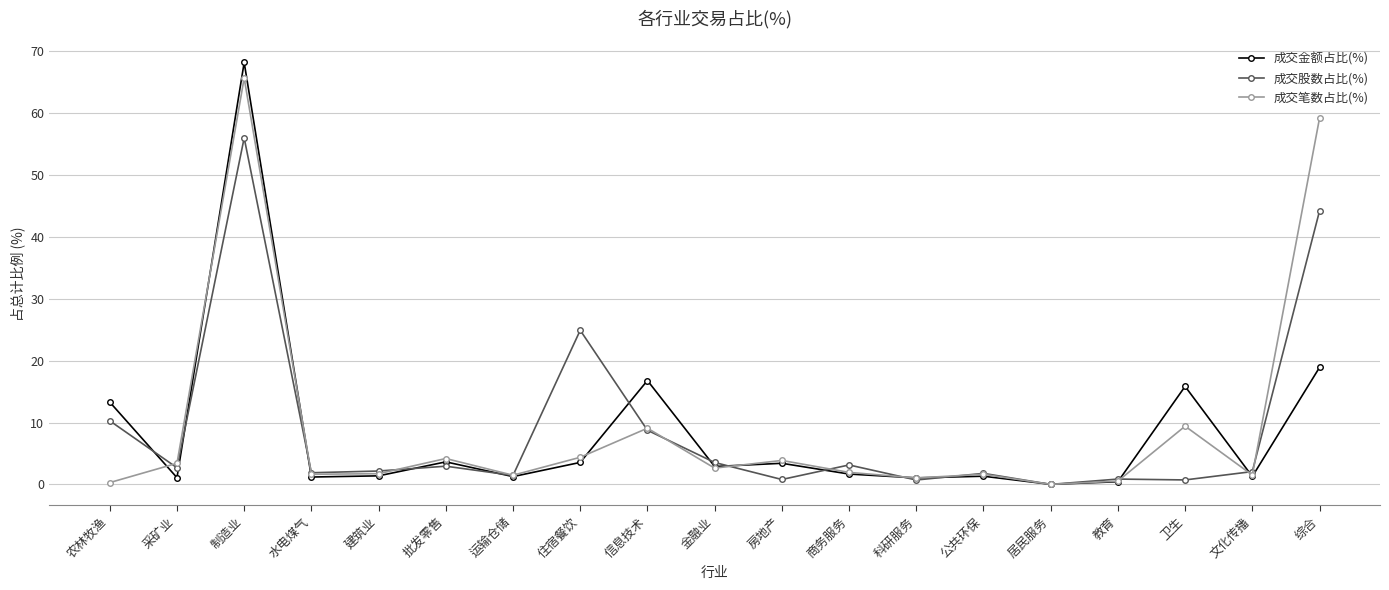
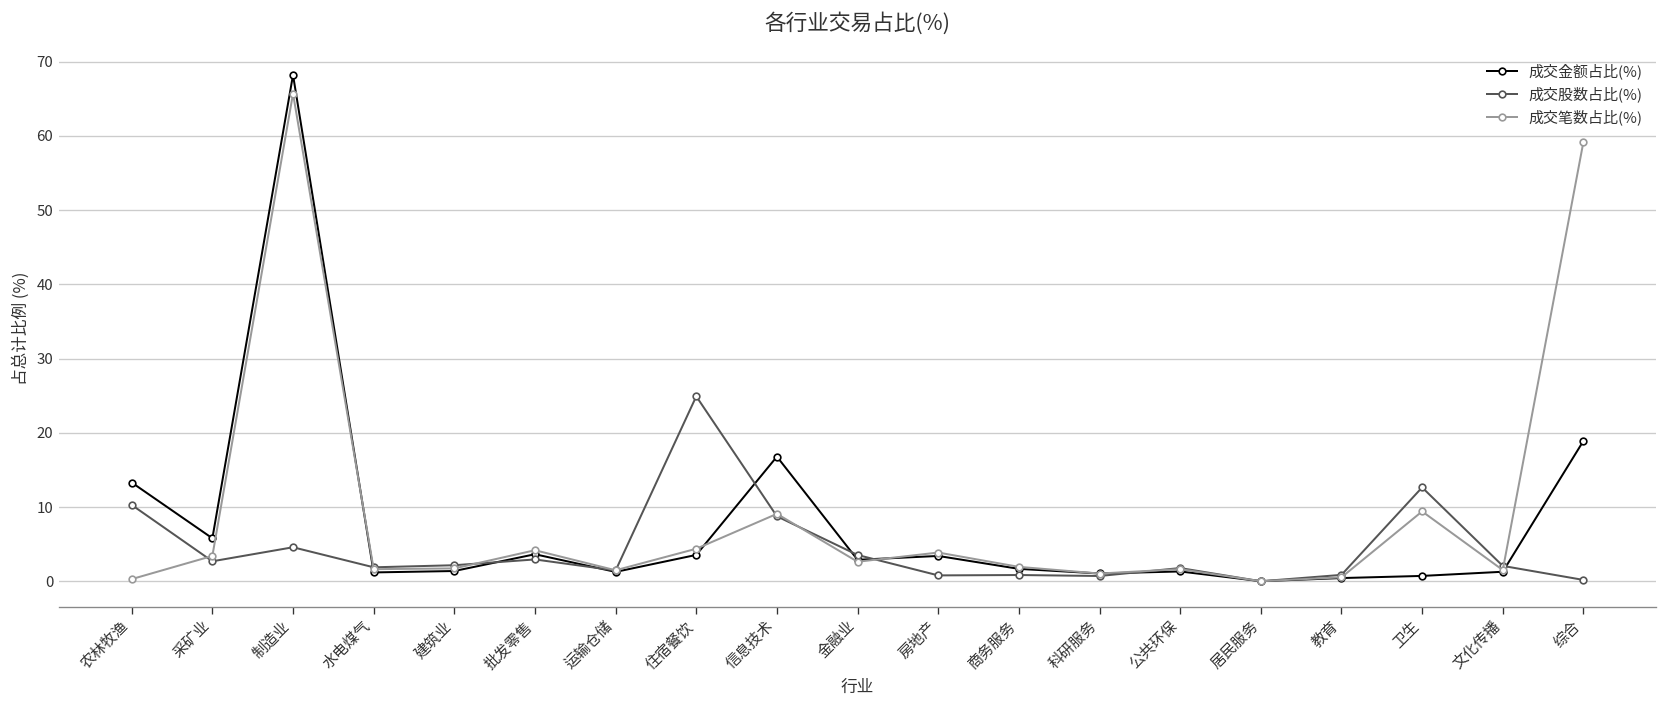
成交金额占比(%), 采矿业: 1 -> 6
成交股数占比(%), 制造业: 56 -> 5
成交股数占比(%), 商务服务: 3 -> 1
成交金额占比(%), 卫生: 16 -> 1
成交股数占比(%), 卫生: 1 -> 13
成交股数占比(%), 综合: 44 -> 0
